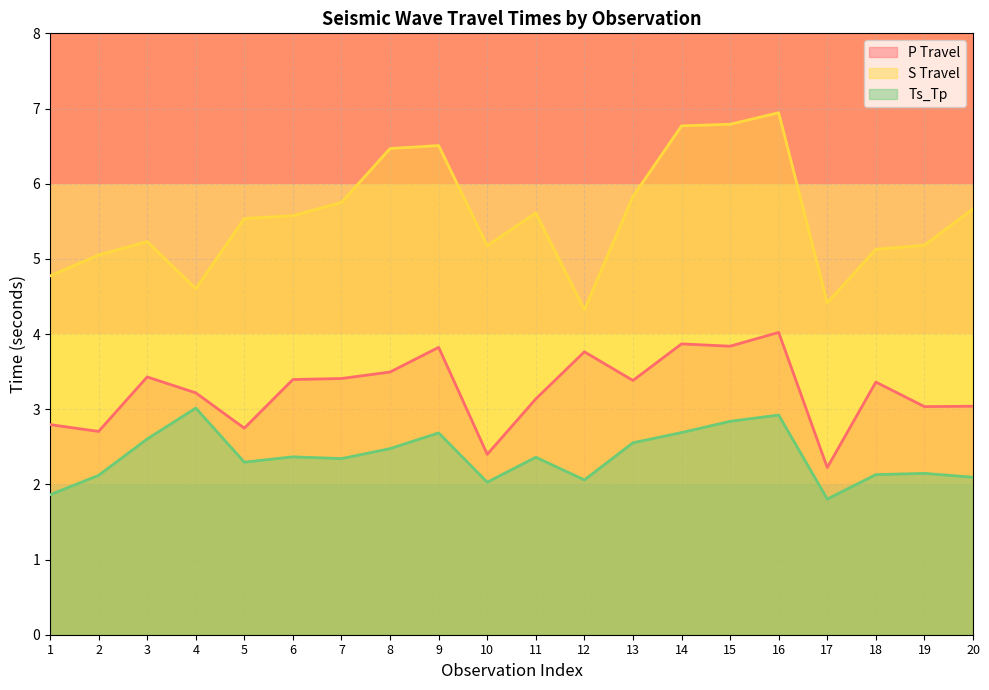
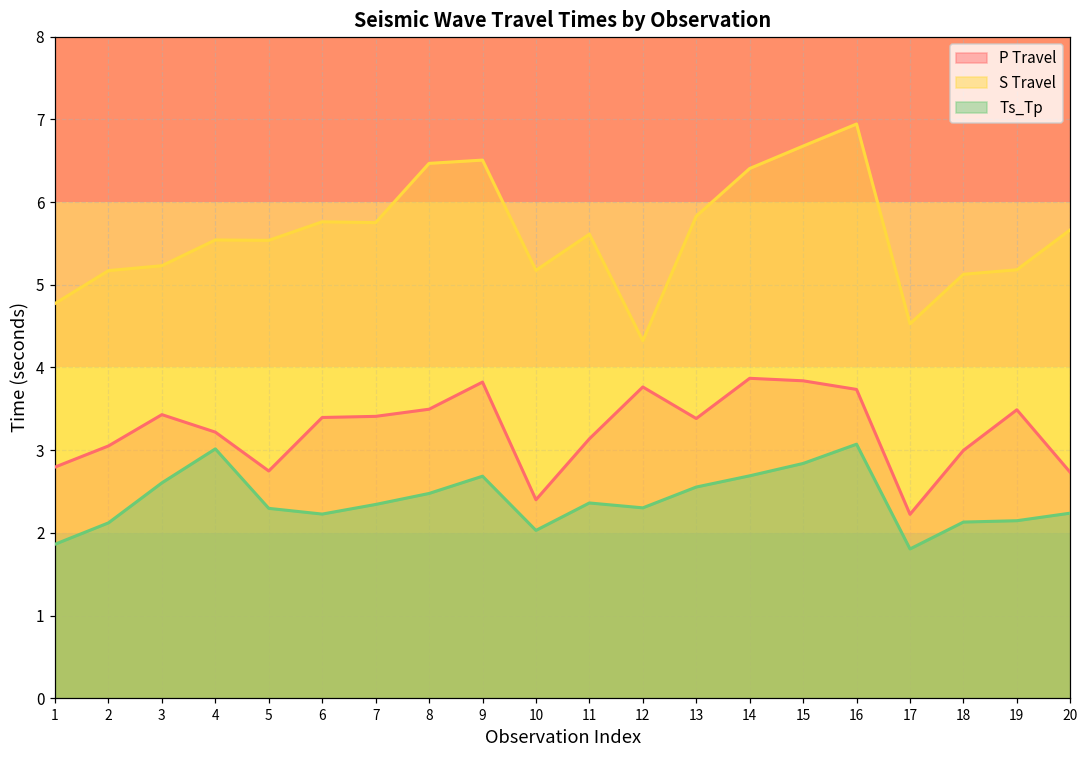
P Travel, 2: 2.7 -> 3.1
S Travel, 2: 5.1 -> 5.2
S Travel, 4: 4.6 -> 5.5
S Travel, 6: 5.6 -> 5.8
Ts_Tp, 6: 2.4 -> 2.2
Ts_Tp, 12: 2.1 -> 2.3
S Travel, 14: 6.8 -> 6.4
S Travel, 15: 6.8 -> 6.7
P Travel, 16: 4.0 -> 3.7
Ts_Tp, 16: 2.9 -> 3.1
S Travel, 17: 4.4 -> 4.5
P Travel, 18: 3.4 -> 3.0
P Travel, 19: 3.0 -> 3.5
P Travel, 20: 3.0 -> 2.7
Ts_Tp, 20: 2.1 -> 2.2
